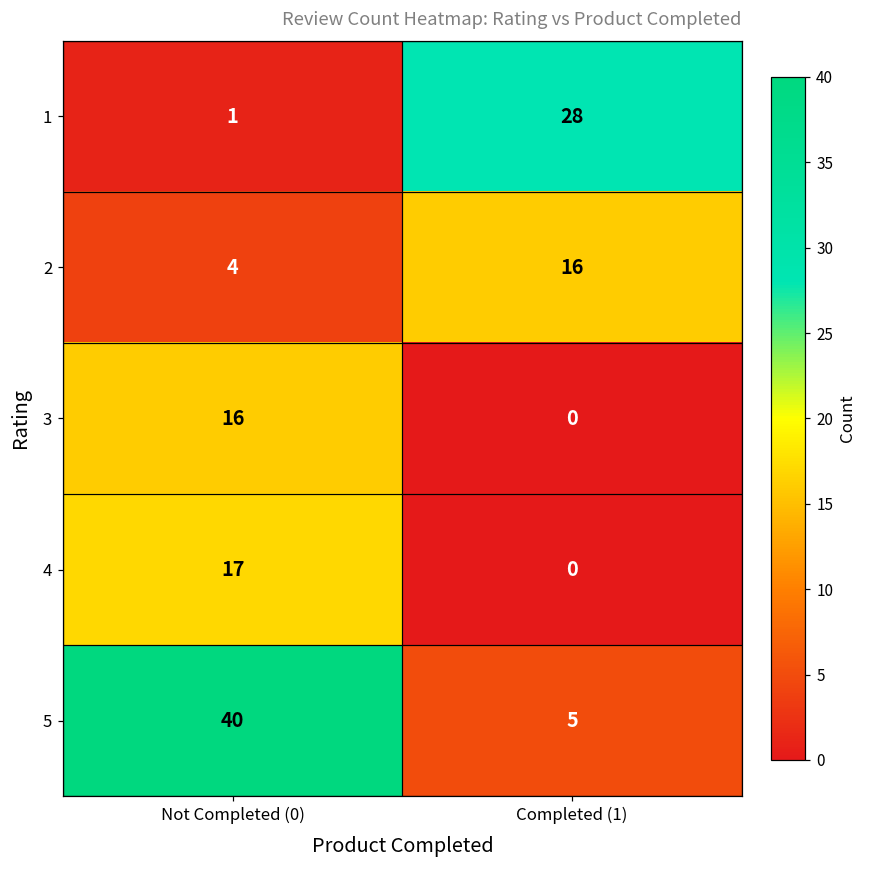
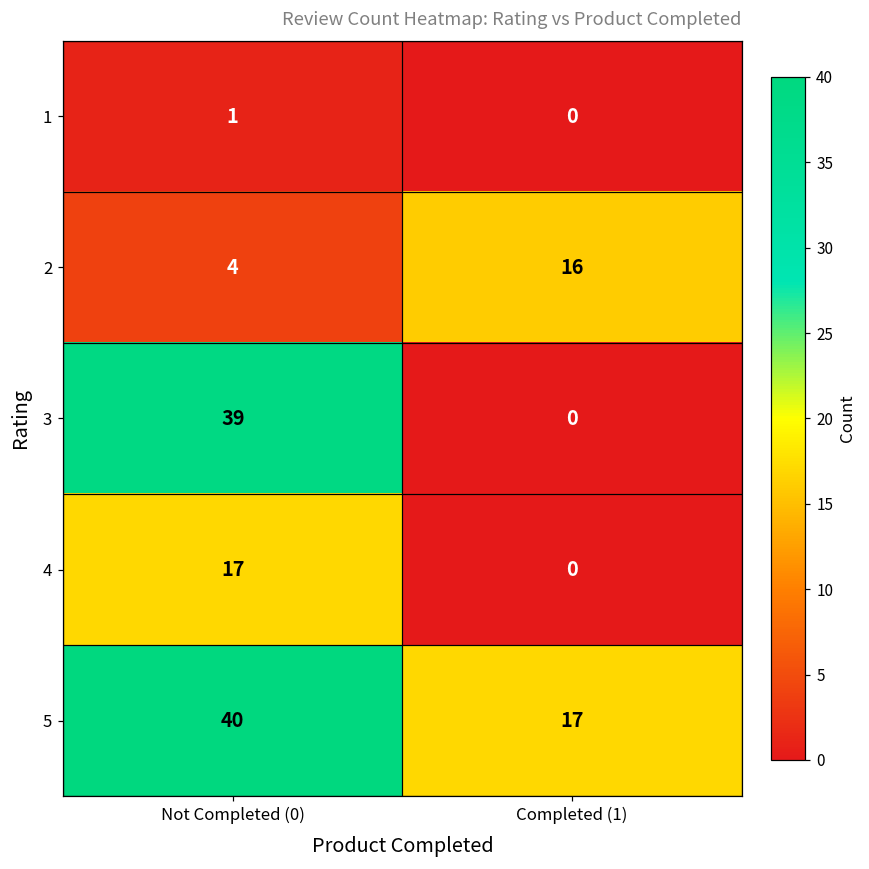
1, Completed (1): 28 -> 0
3, Not Completed (0): 16 -> 39
5, Completed (1): 5 -> 17
